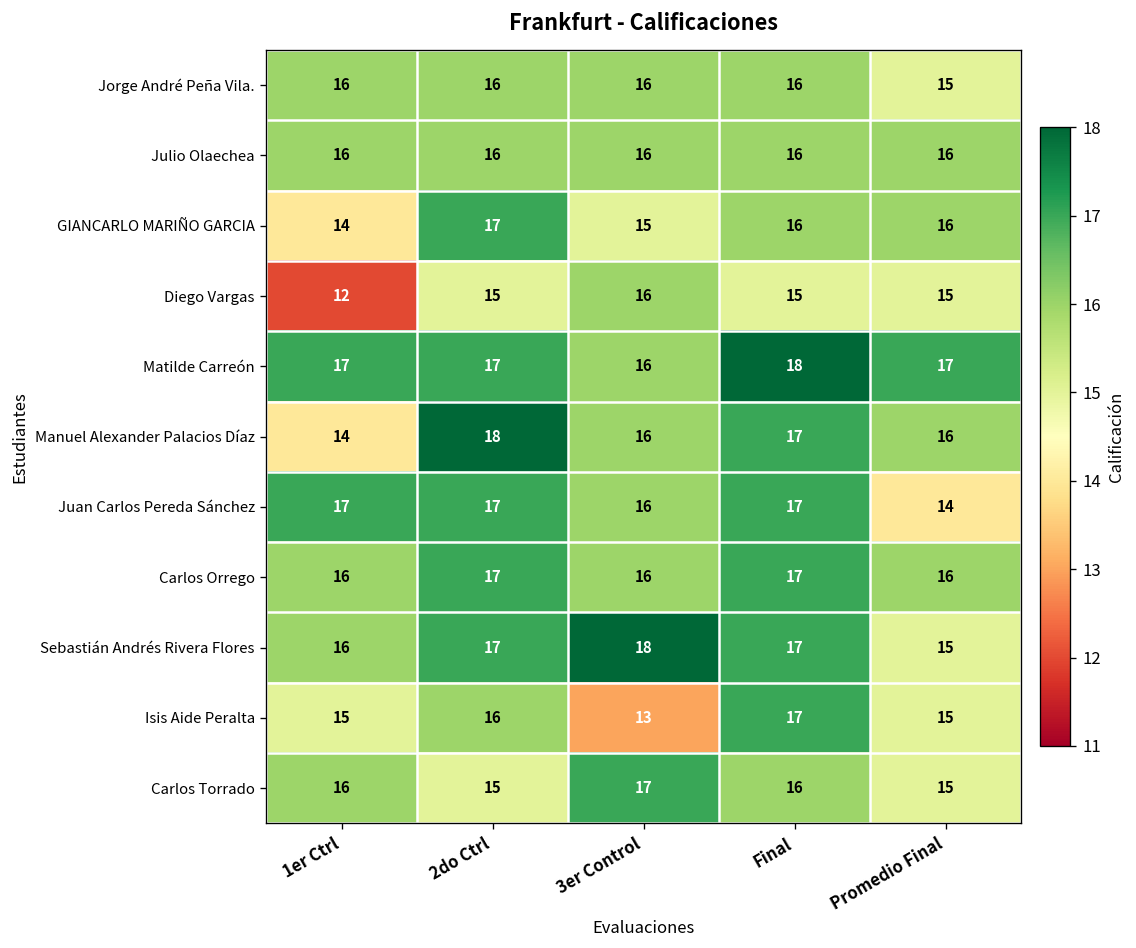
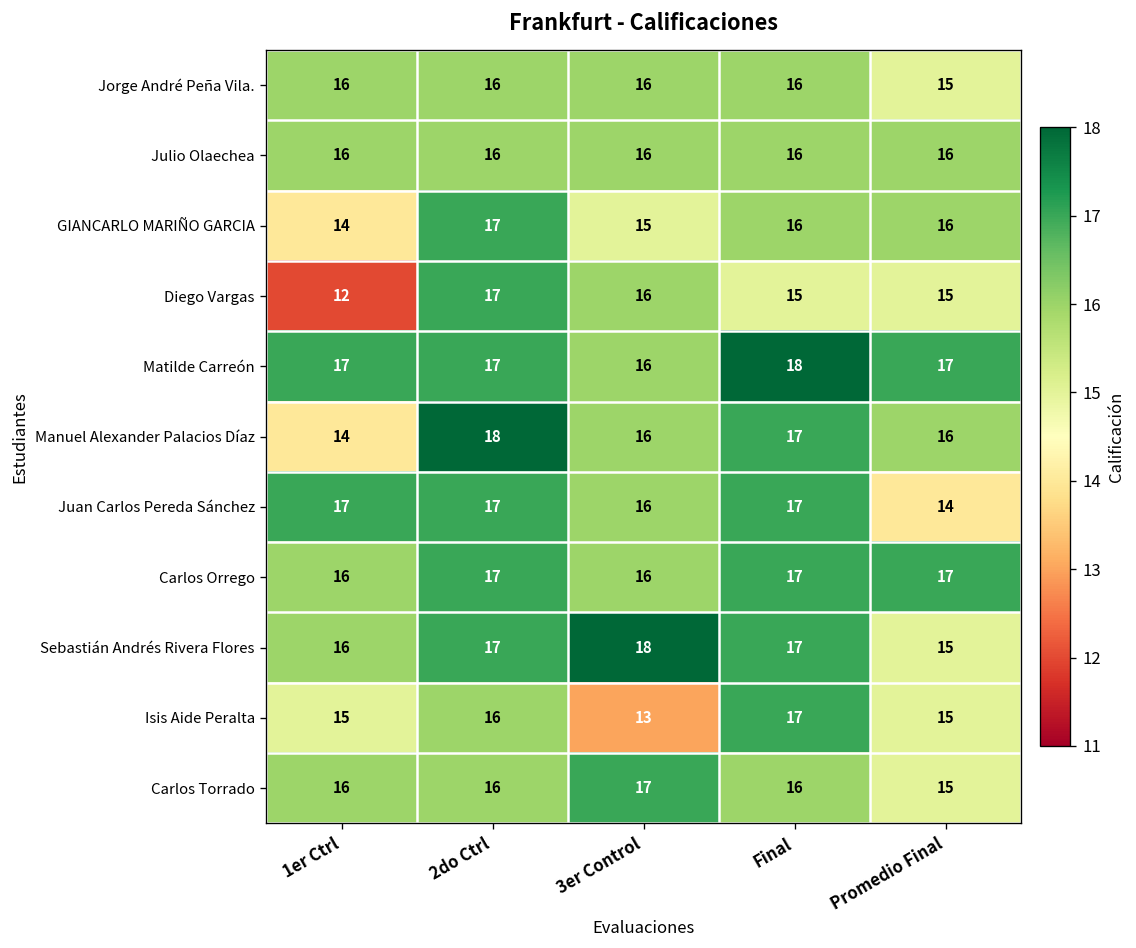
Diego Vargas, 2do Ctrl: 15 -> 17
Carlos Orrego, Promedio Final: 16 -> 17
Carlos Torrado, 2do Ctrl: 15 -> 16
